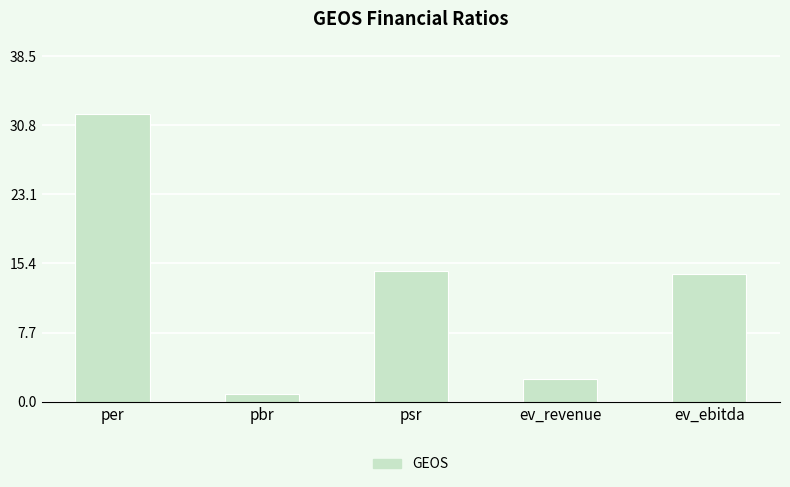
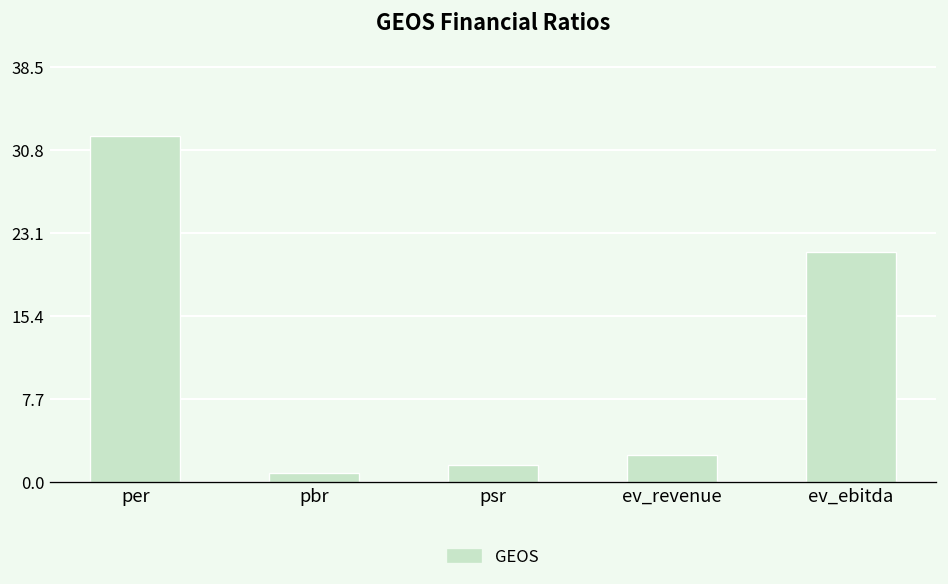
psr: 15 -> 2
ev_ebitda: 14 -> 21
